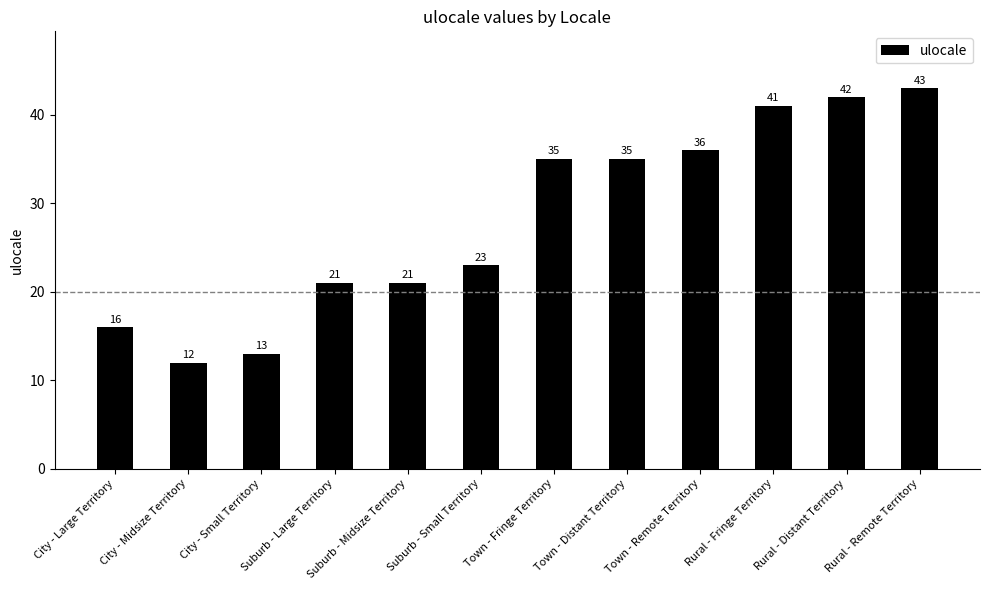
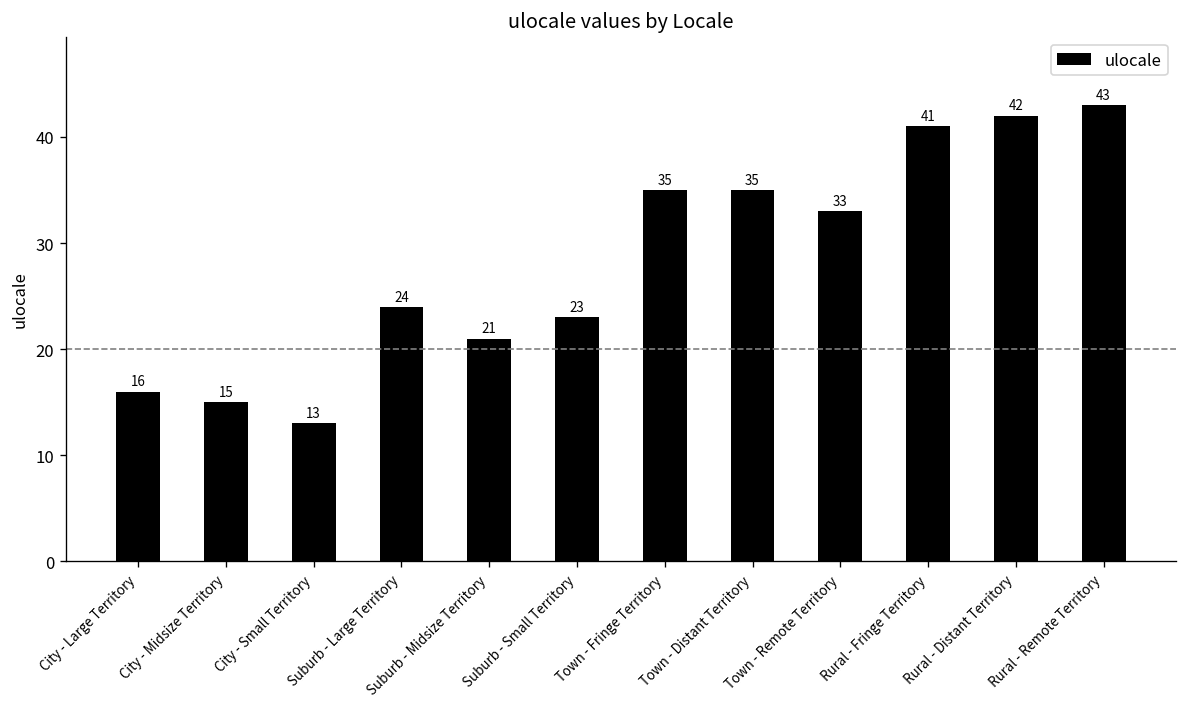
City - Midsize Territory: 12 -> 15
Suburb - Large Territory: 21 -> 24
Town - Remote Territory: 36 -> 33
